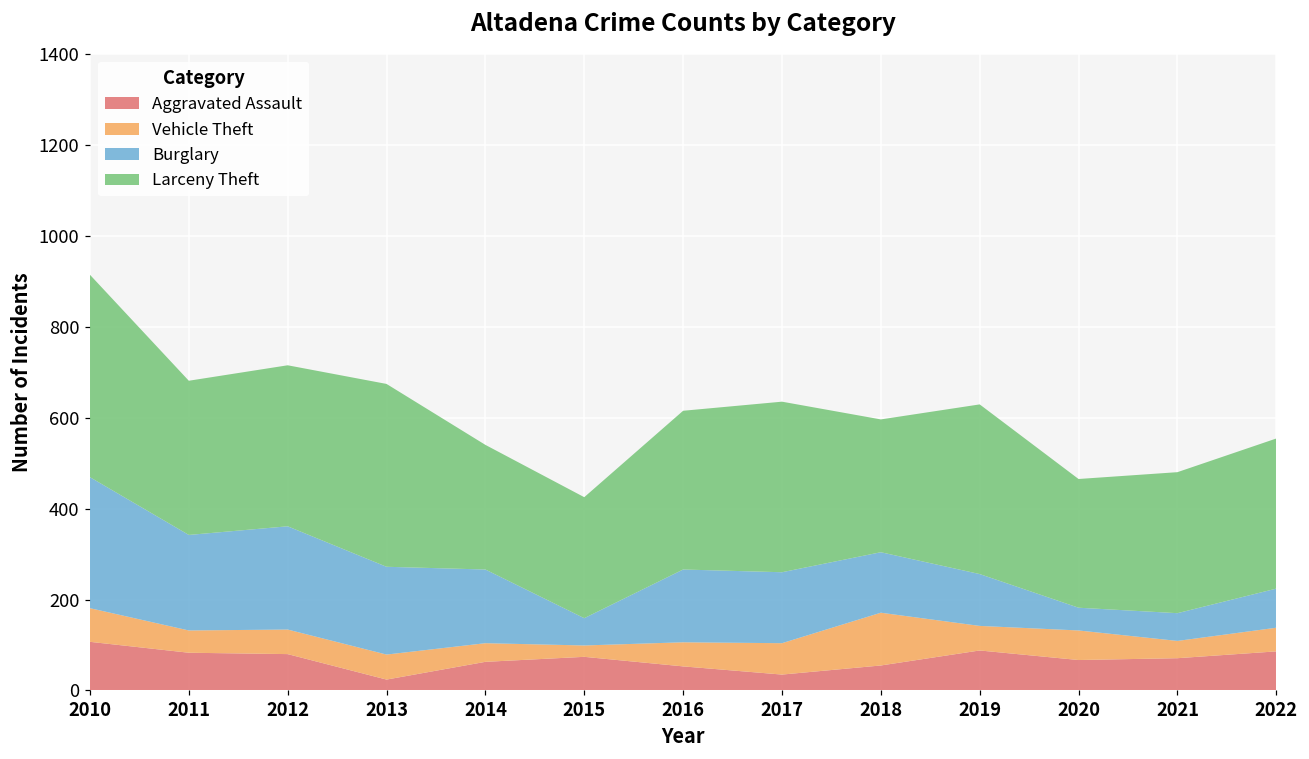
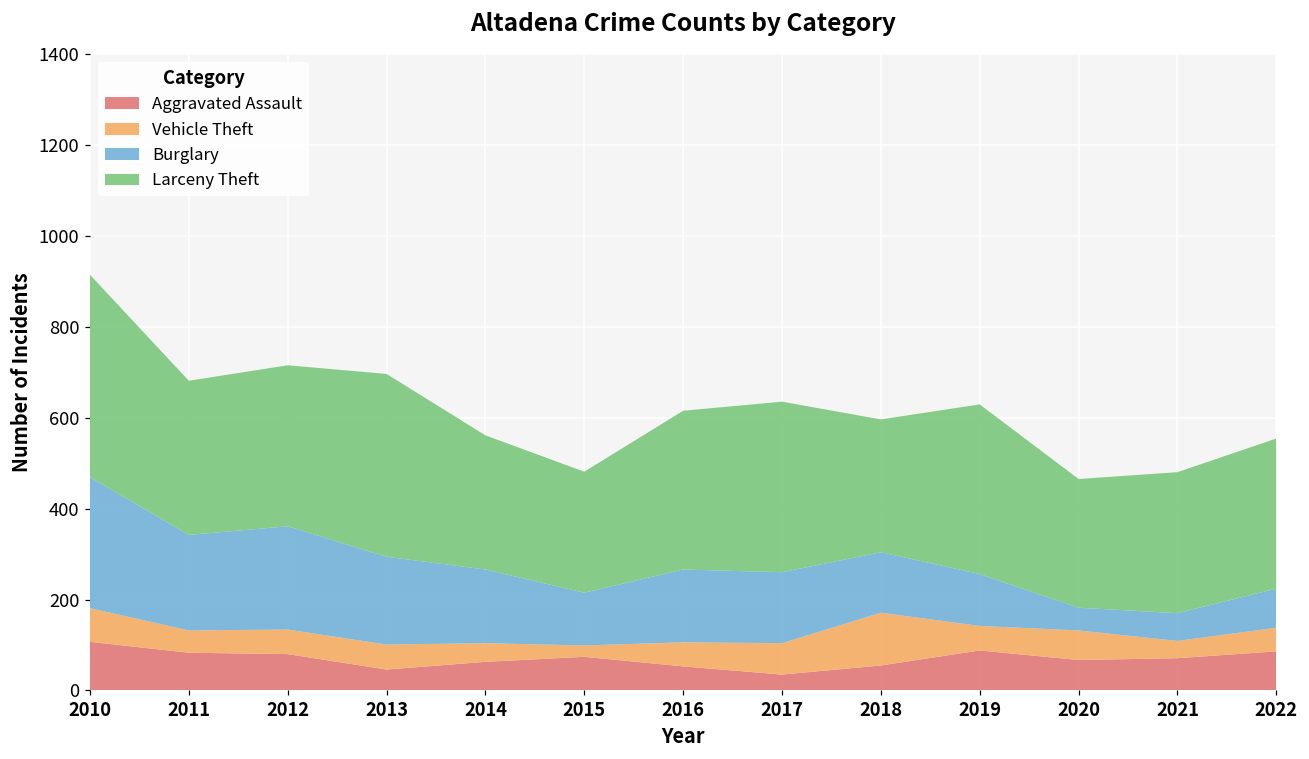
Aggravated Assault, 2013: 20 -> 50
Larceny Theft, 2014: 270 -> 300
Burglary, 2015: 60 -> 120
